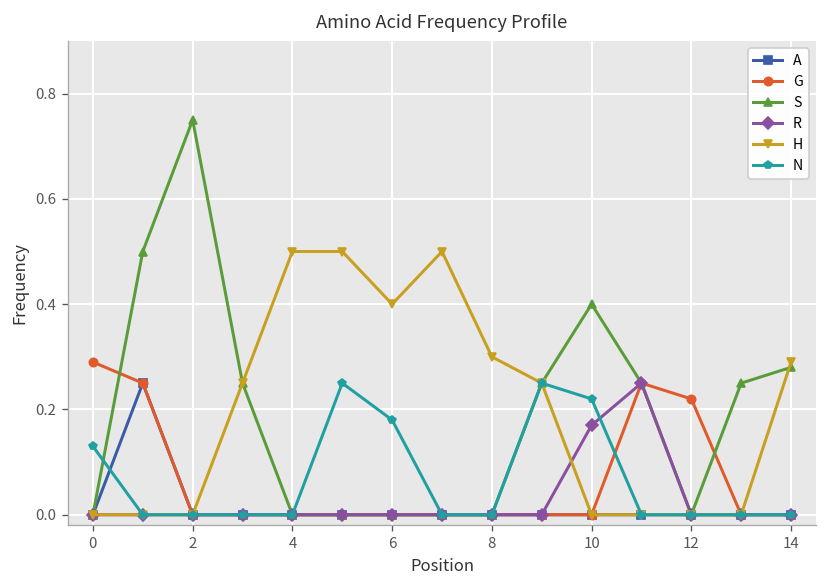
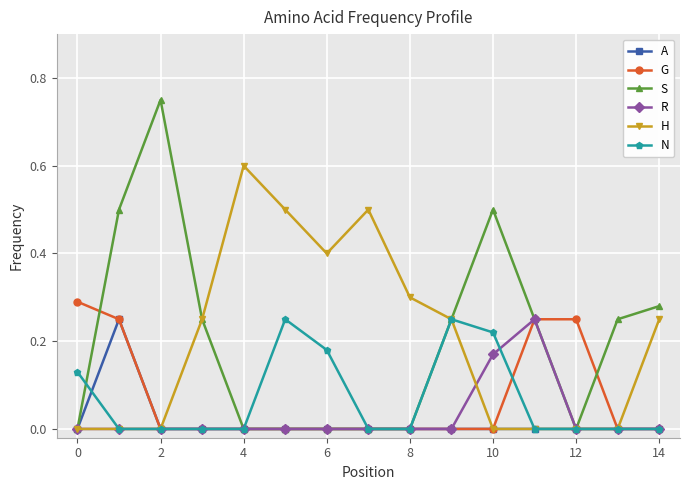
H, 4: 0.5 -> 0.6
S, 10: 0.4 -> 0.5
G, 12: 0.22 -> 0.25
H, 14: 0.29 -> 0.25
